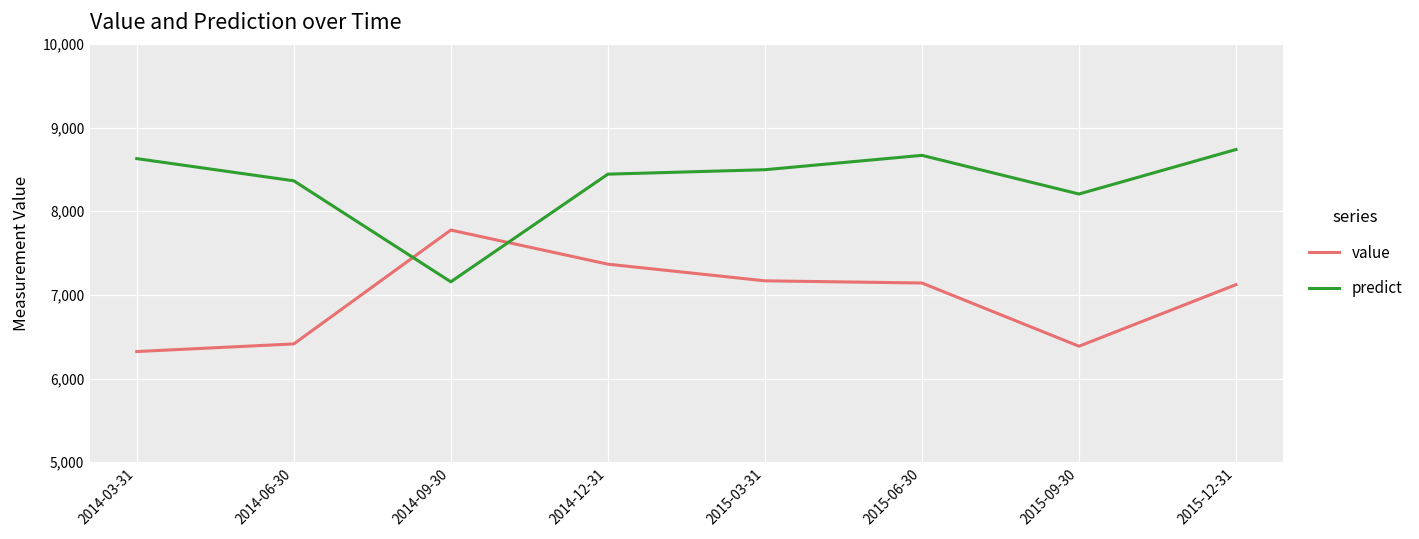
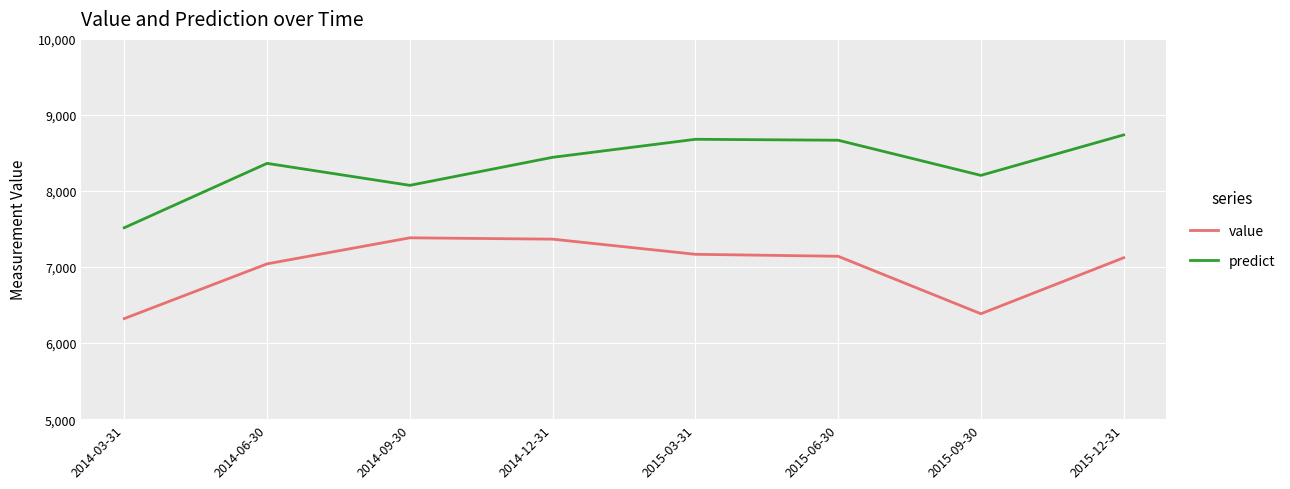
predict, 2014-03-31: 8,600 -> 7,500
value, 2014-06-30: 6,400 -> 7,000
value, 2014-09-30: 7,800 -> 7,400
predict, 2014-09-30: 7,200 -> 8,100
predict, 2015-03-31: 8,500 -> 8,700
